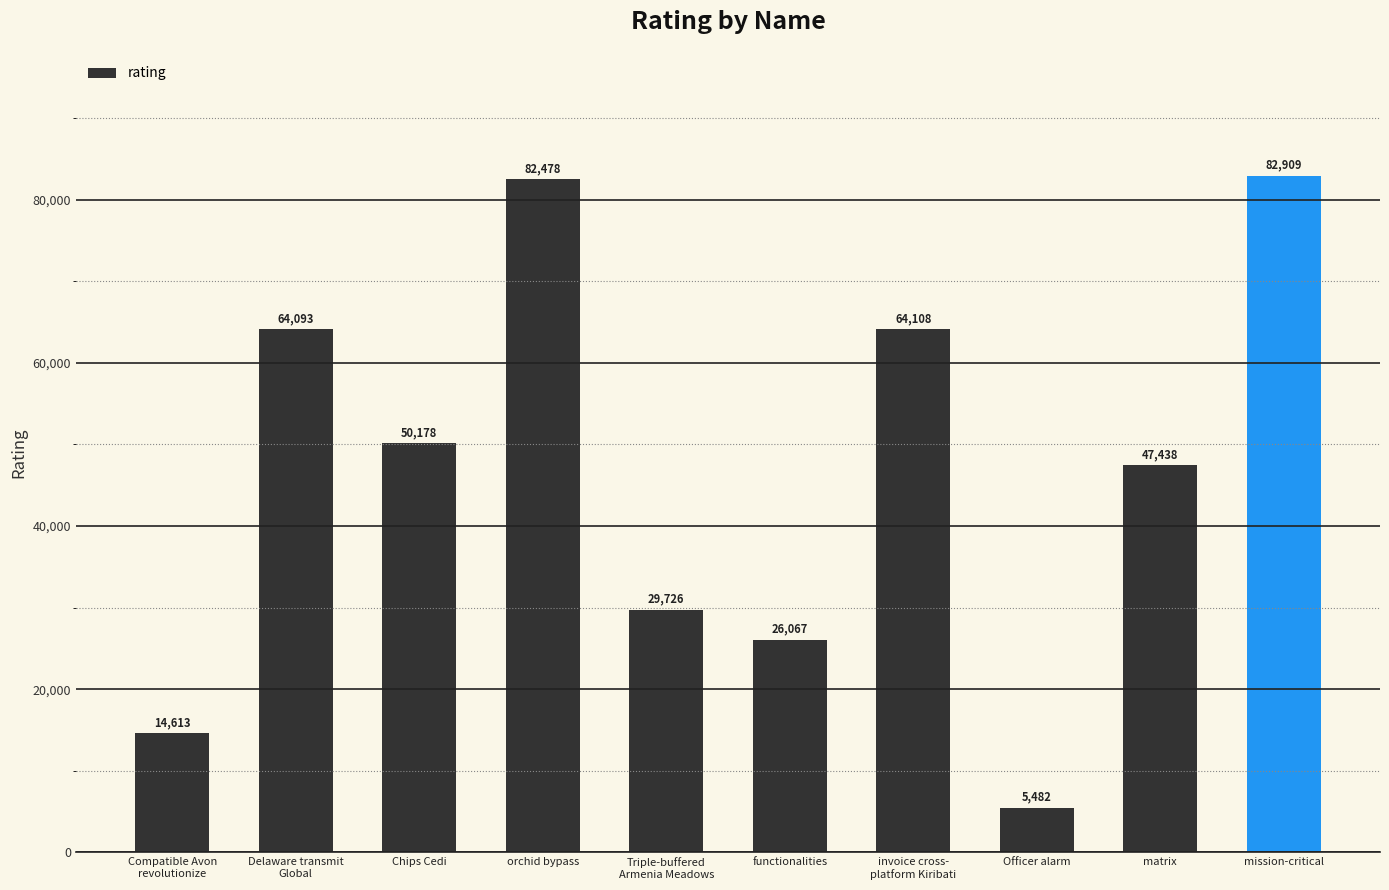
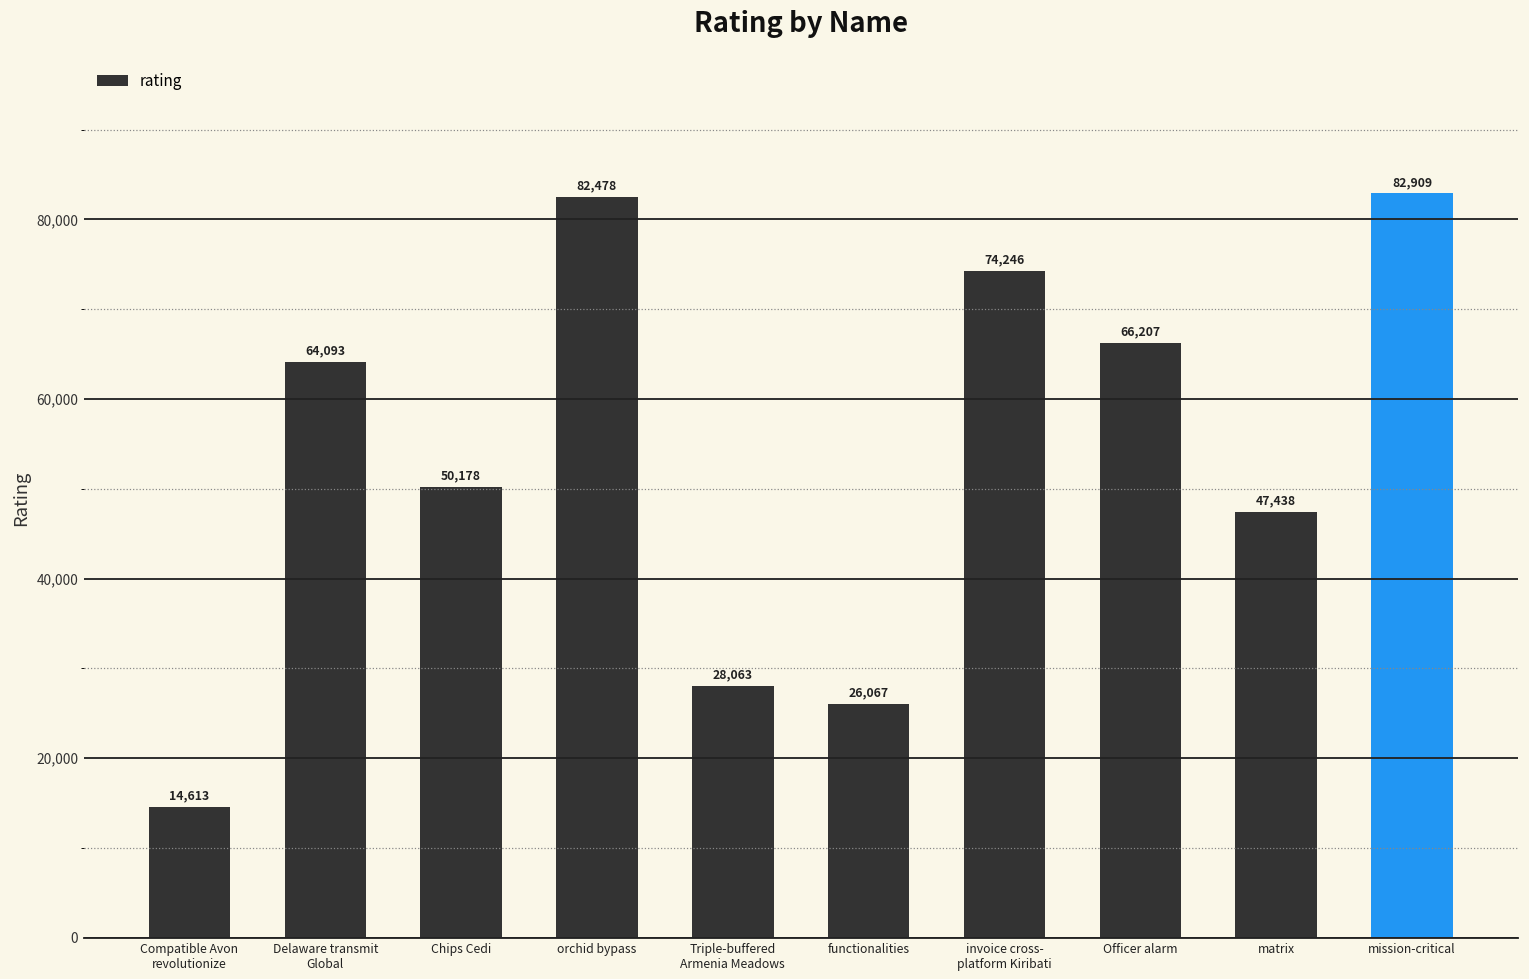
Triple-buffered Armenia Meadows: 29,726 -> 28,063
invoice cross- platform Kiribati: 64,108 -> 74,246
Officer alarm: 5,482 -> 66,207
